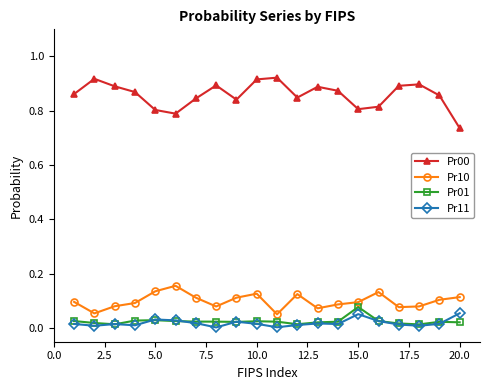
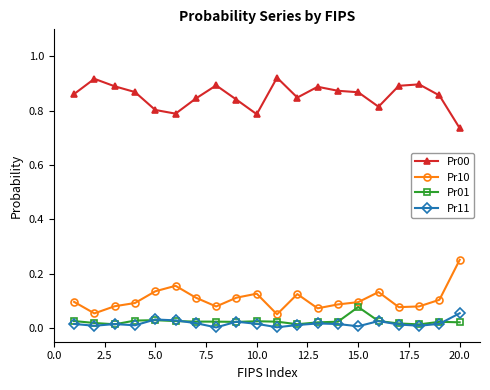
Pr00, 10.0: 0.92 -> 0.79
Pr00, 15.0: 0.81 -> 0.87
Pr11, 15.0: 0.05 -> 0.01
Pr10, 20.0: 0.11 -> 0.25
